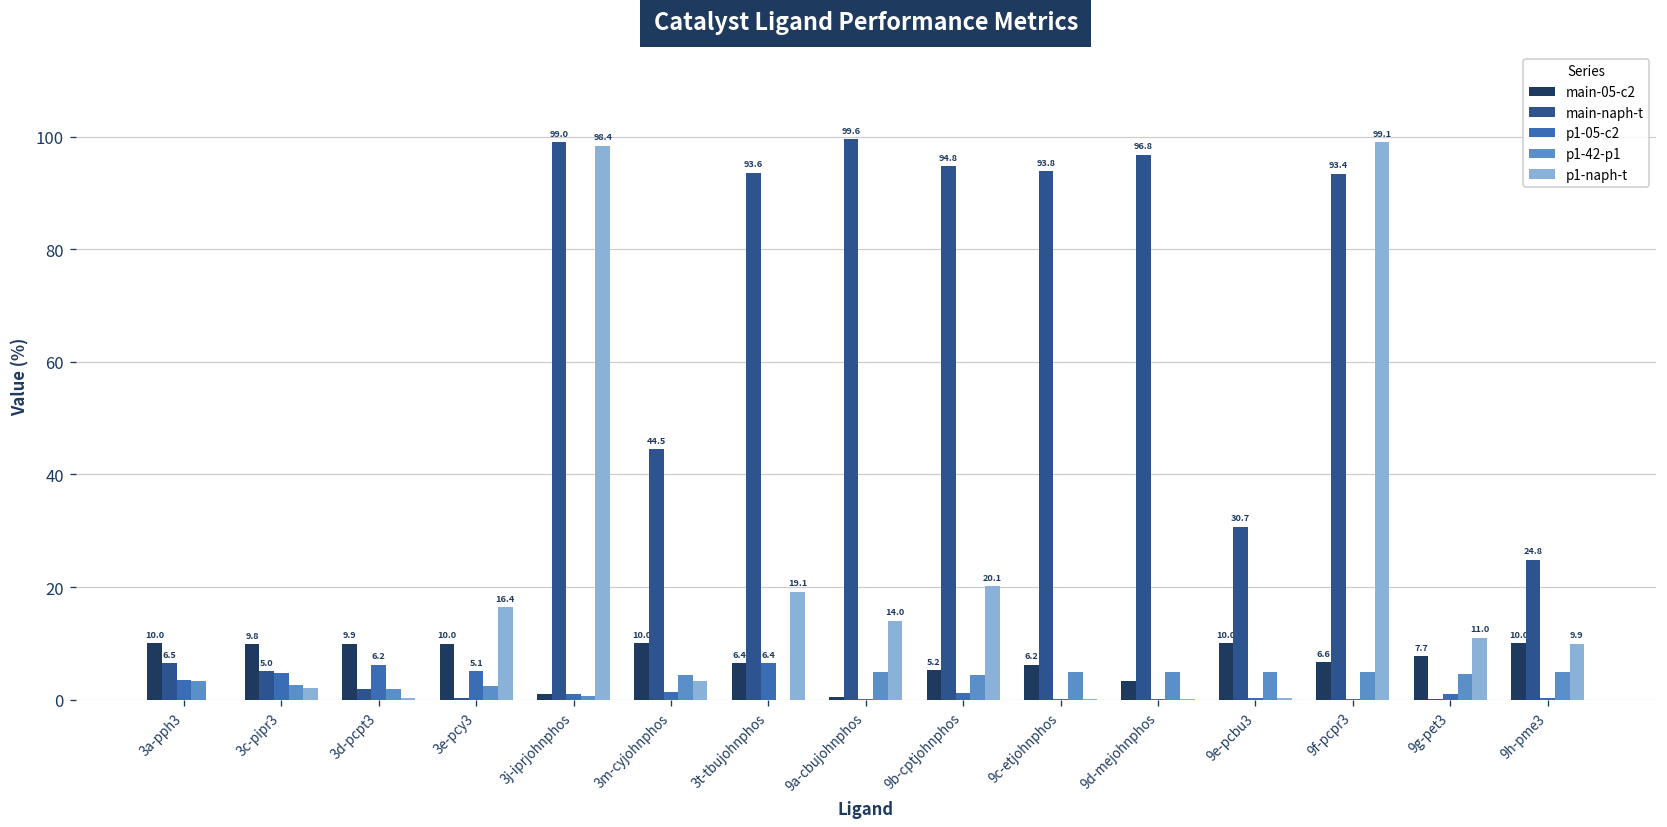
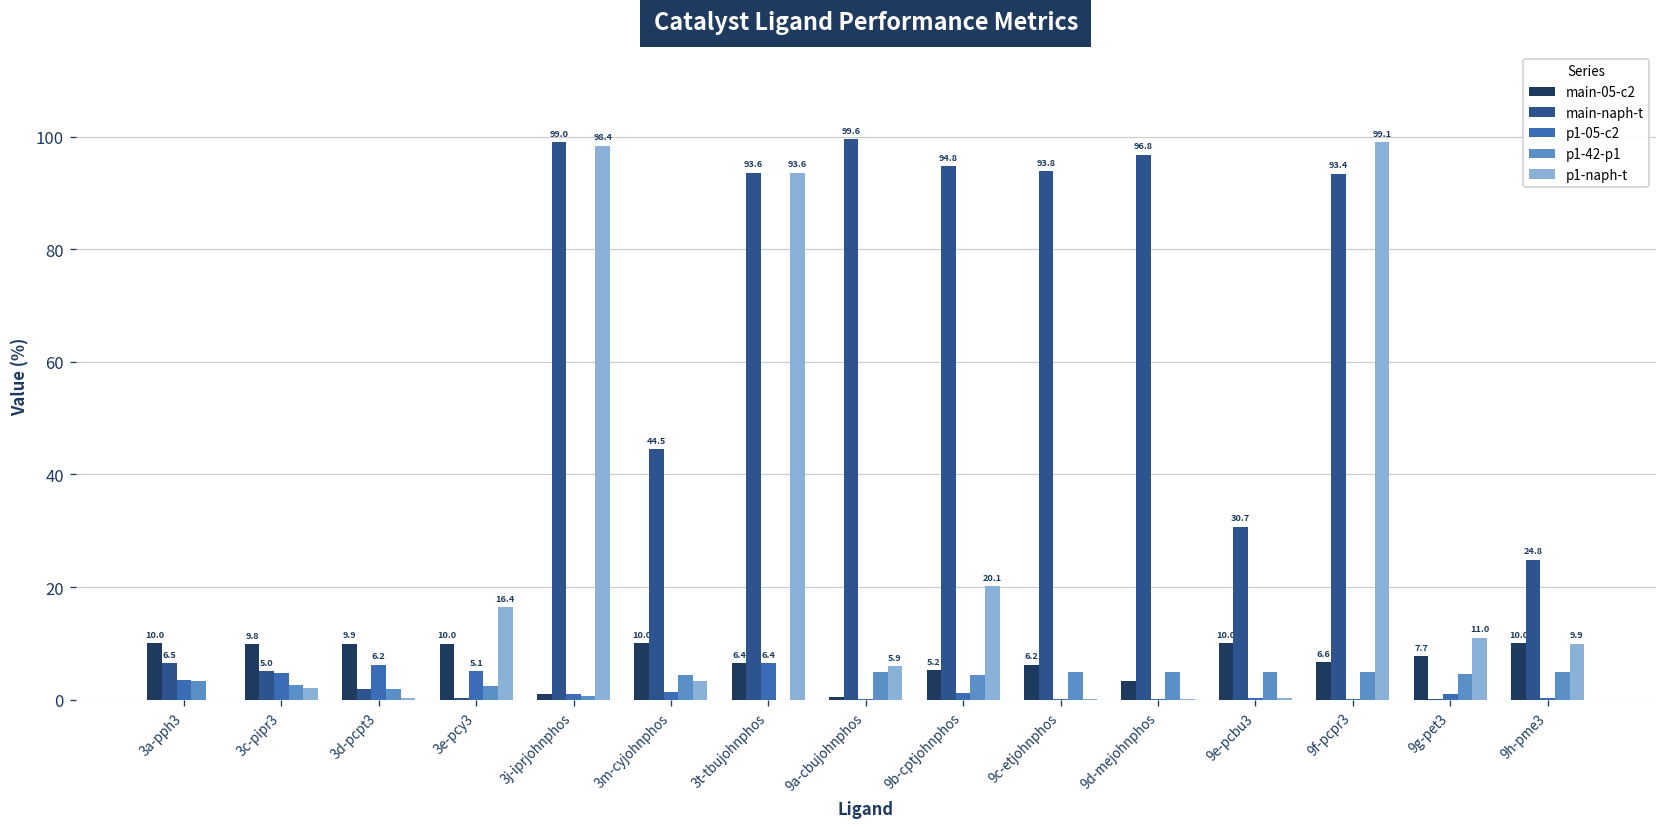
p1-naph-t, 3t-tbujohnphos: 19.1 -> 93.6
p1-naph-t, 9a-cbujohnphos: 14.0 -> 5.9
